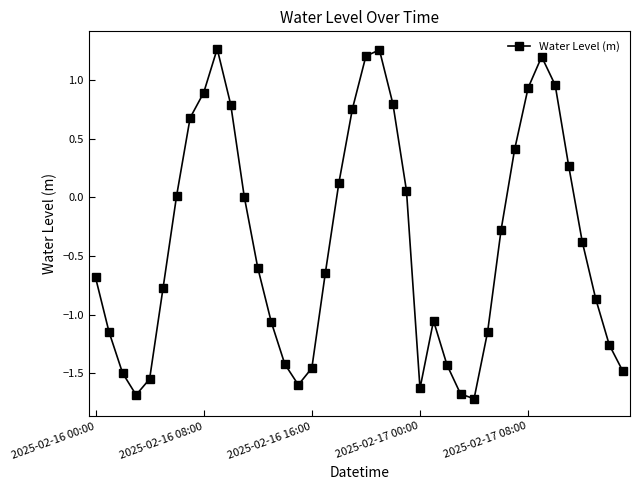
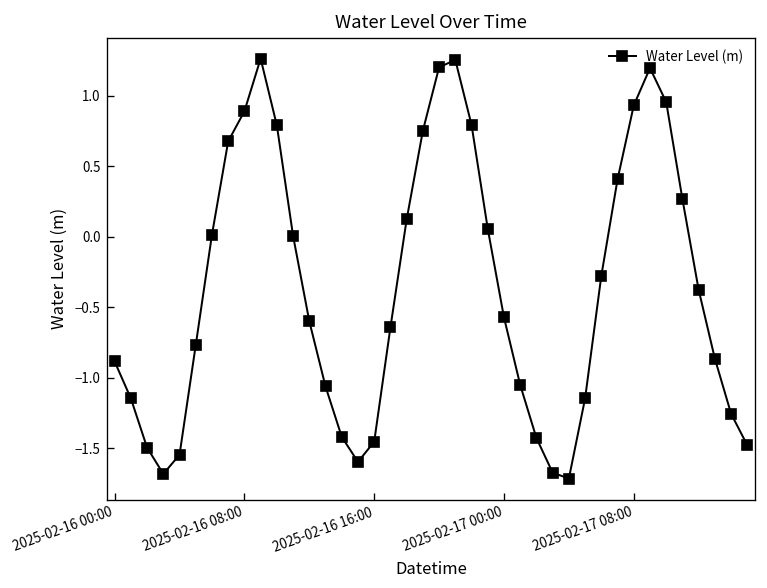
2025-02-16 00:00: -0.68 -> -0.88
2025-02-17 00:00: -1.63 -> -0.57
